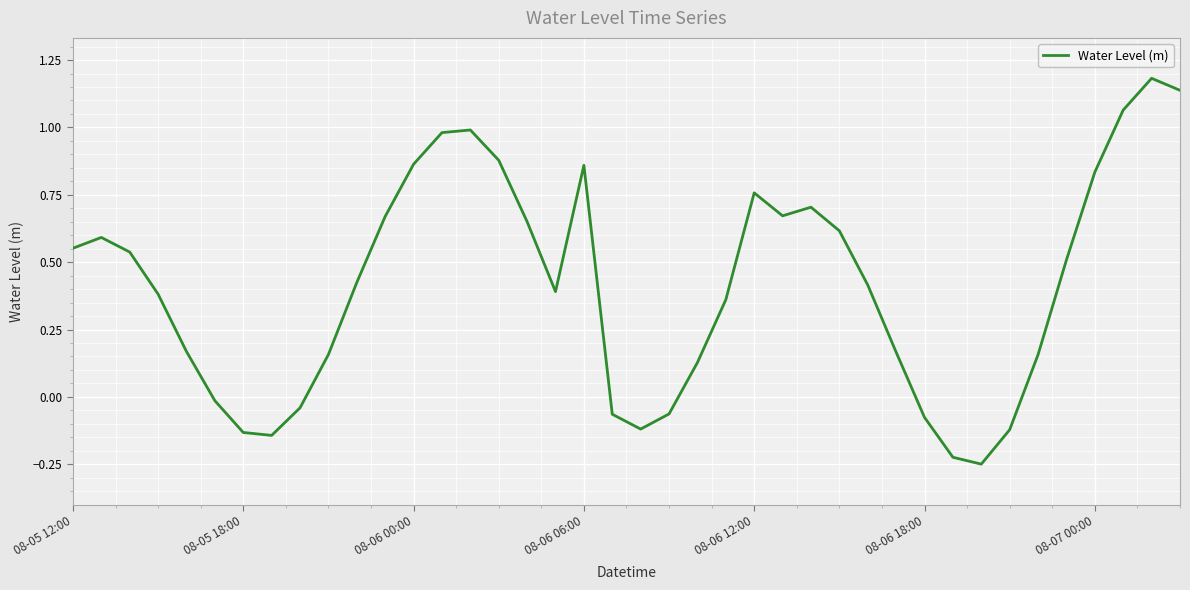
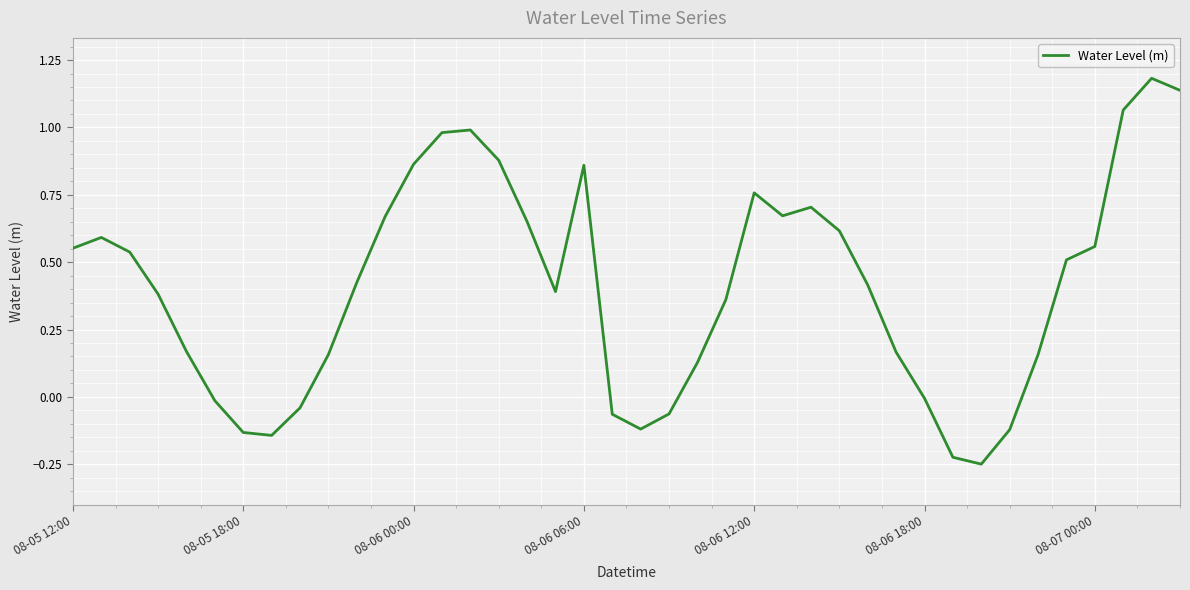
08-06 18:00: -0.08 -> -0.01
08-07 00:00: 0.83 -> 0.56
